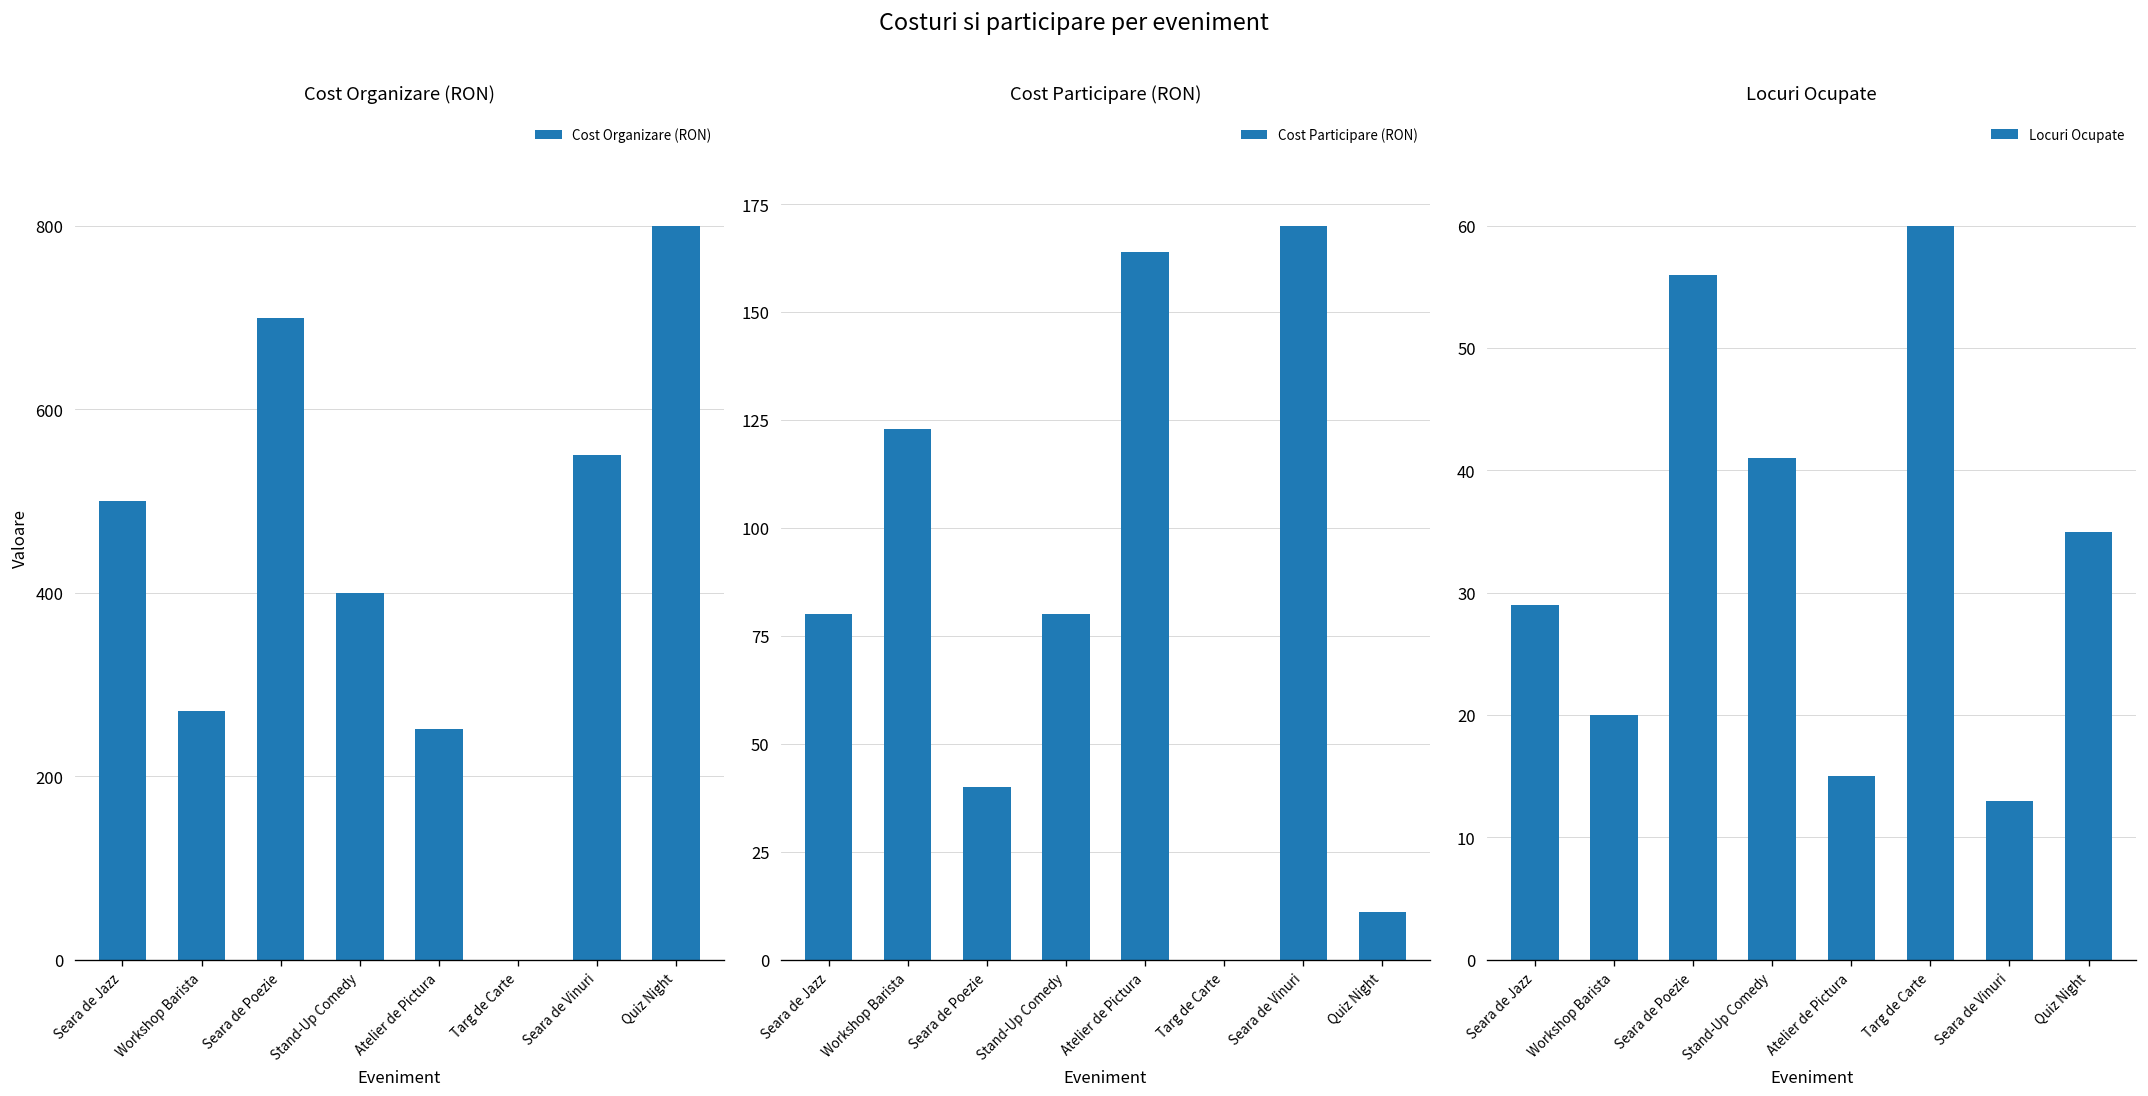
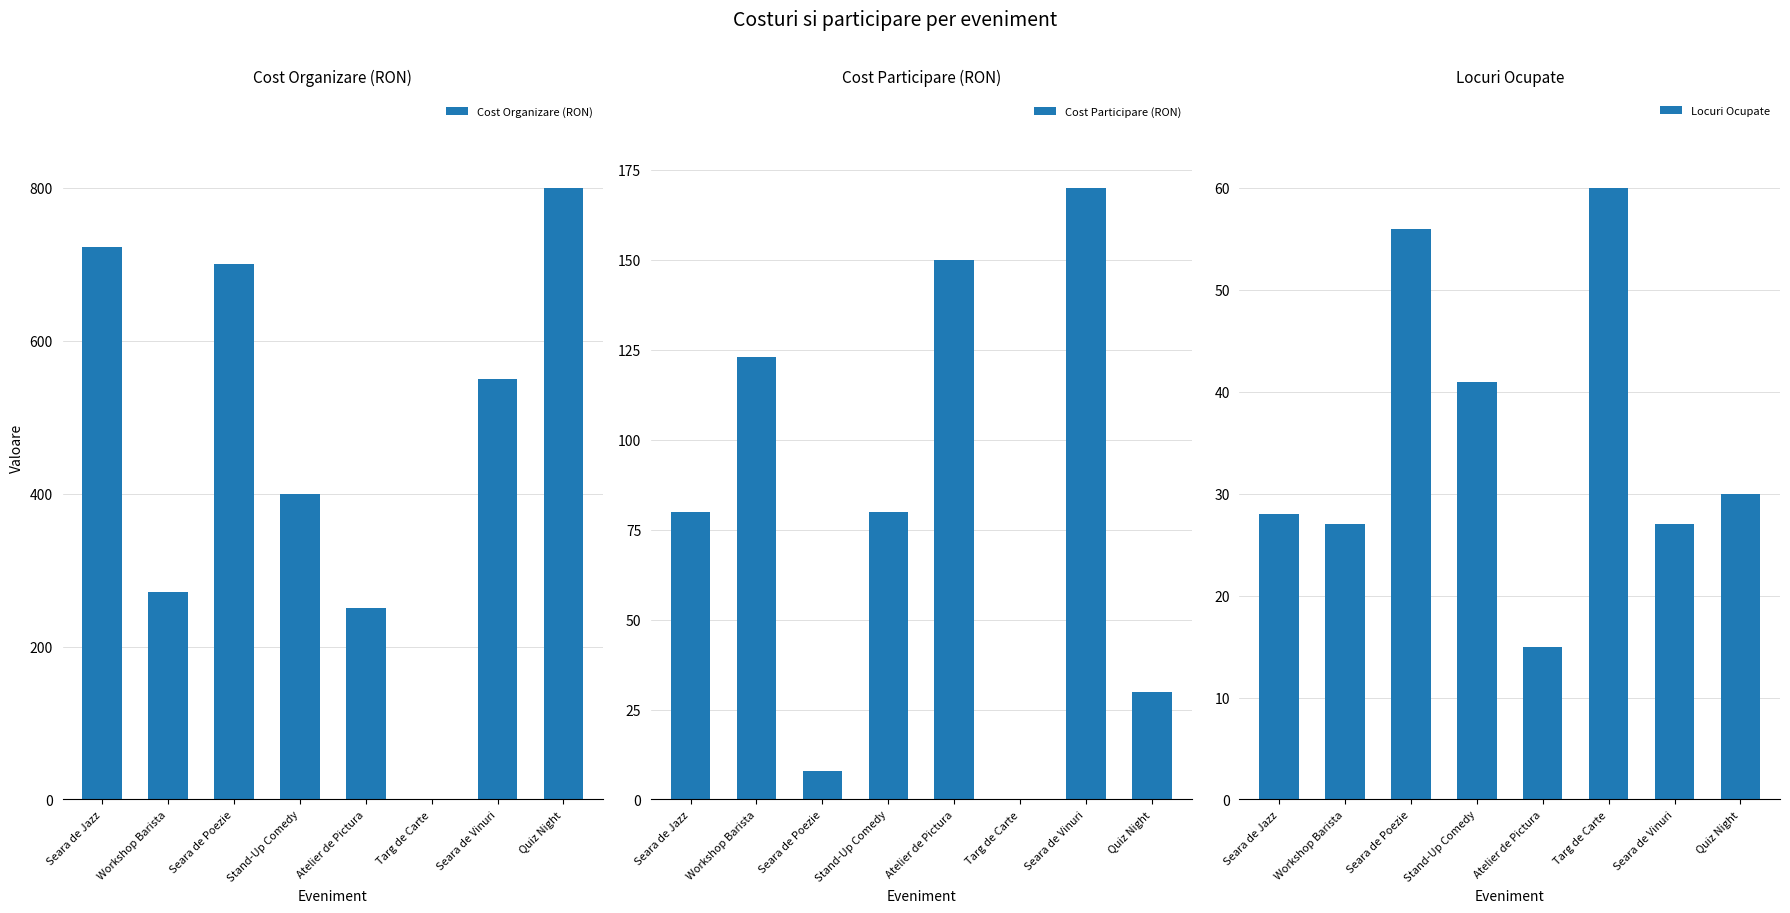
Cost Organizare (RON), Seara de Jazz: 500 -> 720
Cost Participare (RON), Seara de Poezie: 40 -> 8
Cost Participare (RON), Atelier de Pictura: 164 -> 150
Cost Participare (RON), Quiz Night: 11 -> 30
Locuri Ocupate, Seara de Jazz: 29 -> 28
Locuri Ocupate, Workshop Barista: 20 -> 27
Locuri Ocupate, Seara de Vinuri: 13 -> 27
Locuri Ocupate, Quiz Night: 35 -> 30
